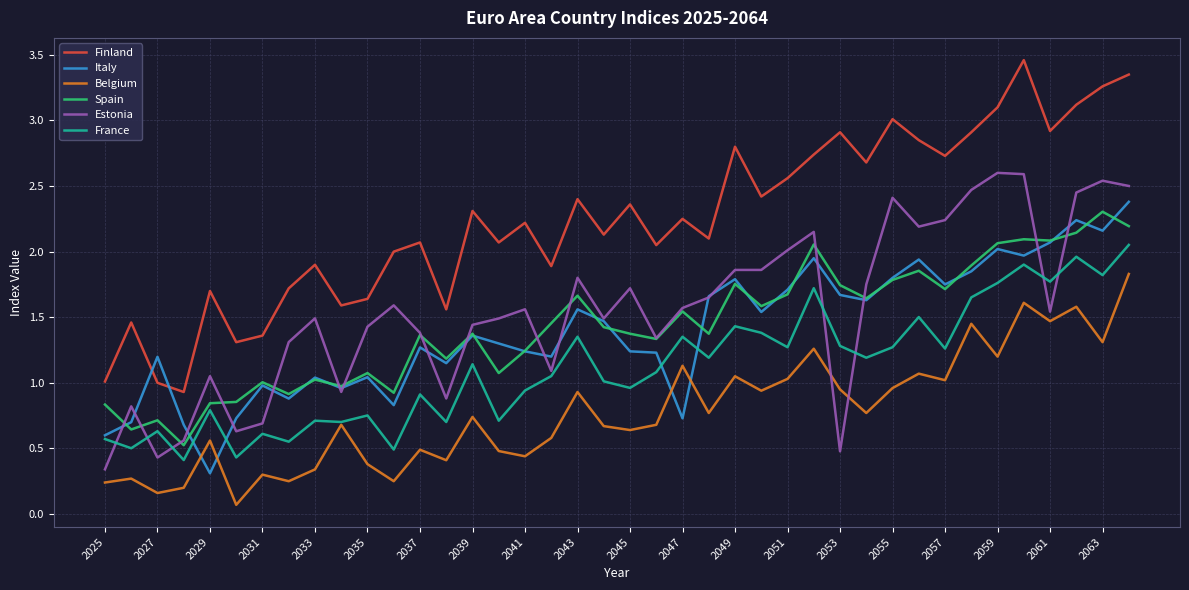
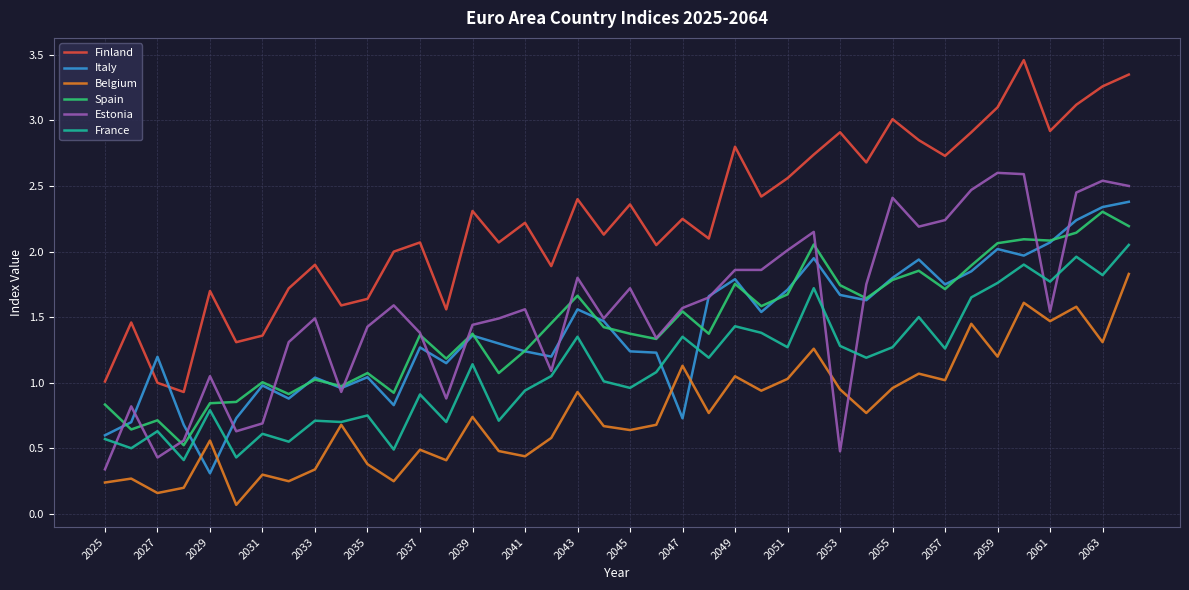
Italy, 2063: 2.16 -> 2.34
